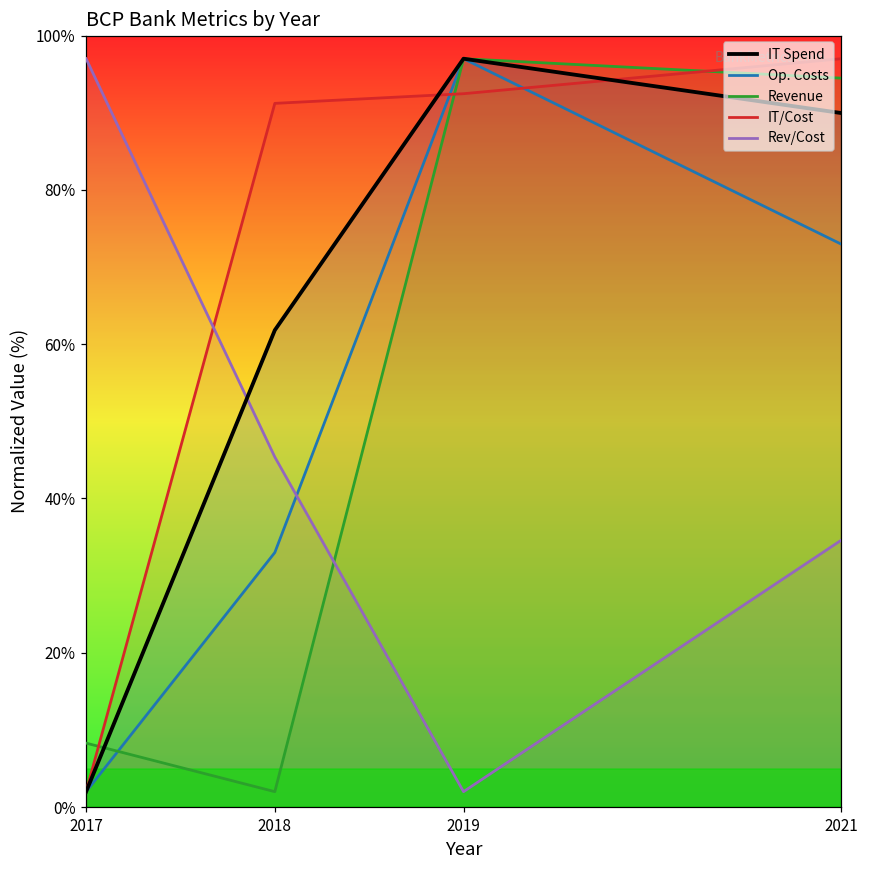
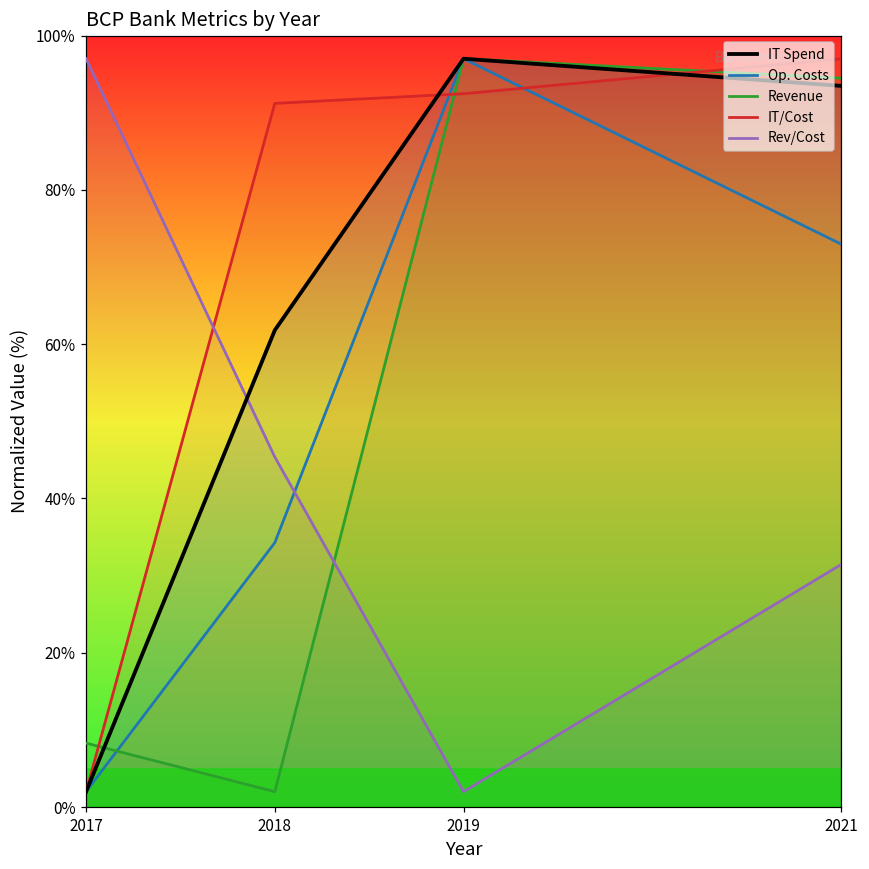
Op. Costs, 2018: 33% -> 34%
IT Spend, 2021: 90% -> 93%
Rev/Cost, 2021: 35% -> 31%
